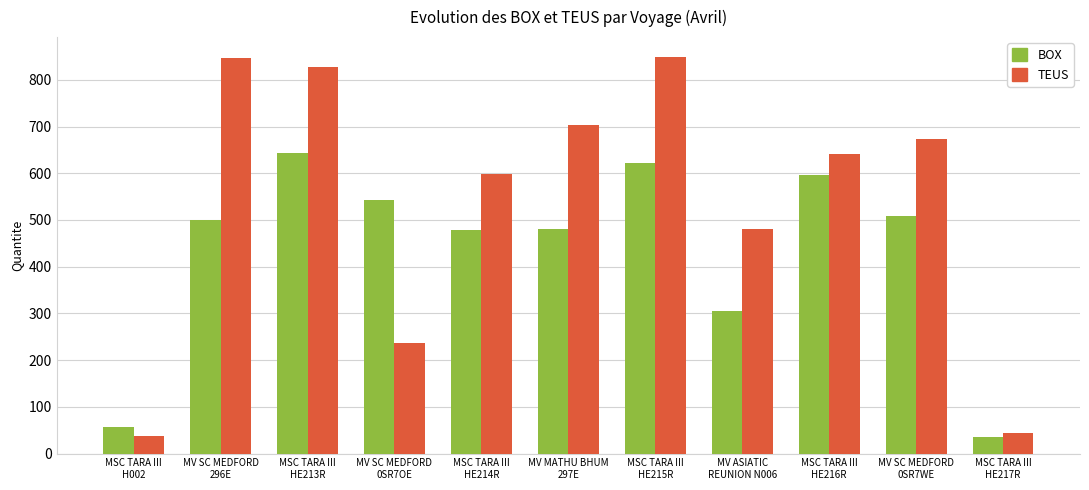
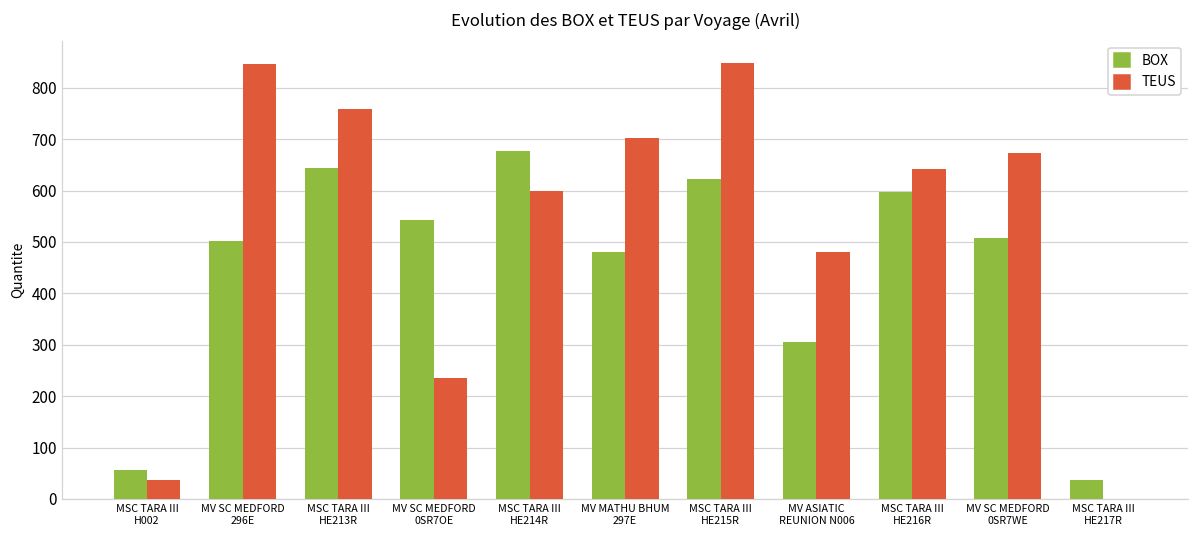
TEUS, MSC TARA III HE213R: 830 -> 760
BOX, MSC TARA III HE214R: 480 -> 680
TEUS, MSC TARA III HE217R: 40 -> 0
